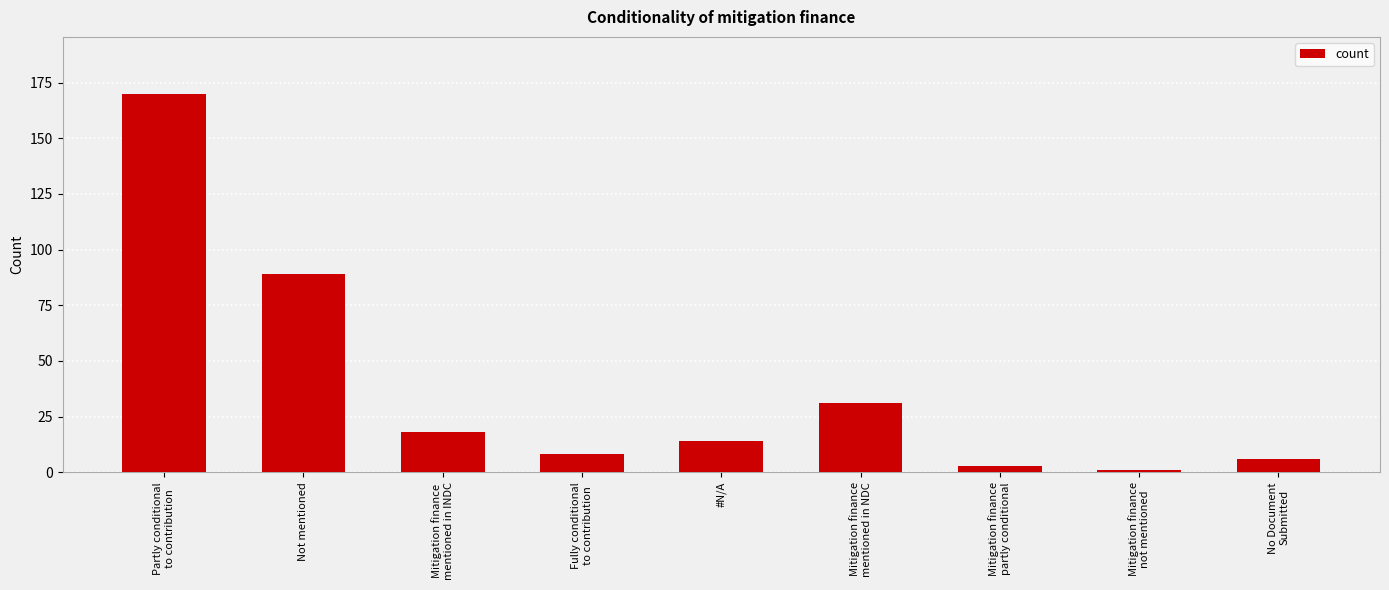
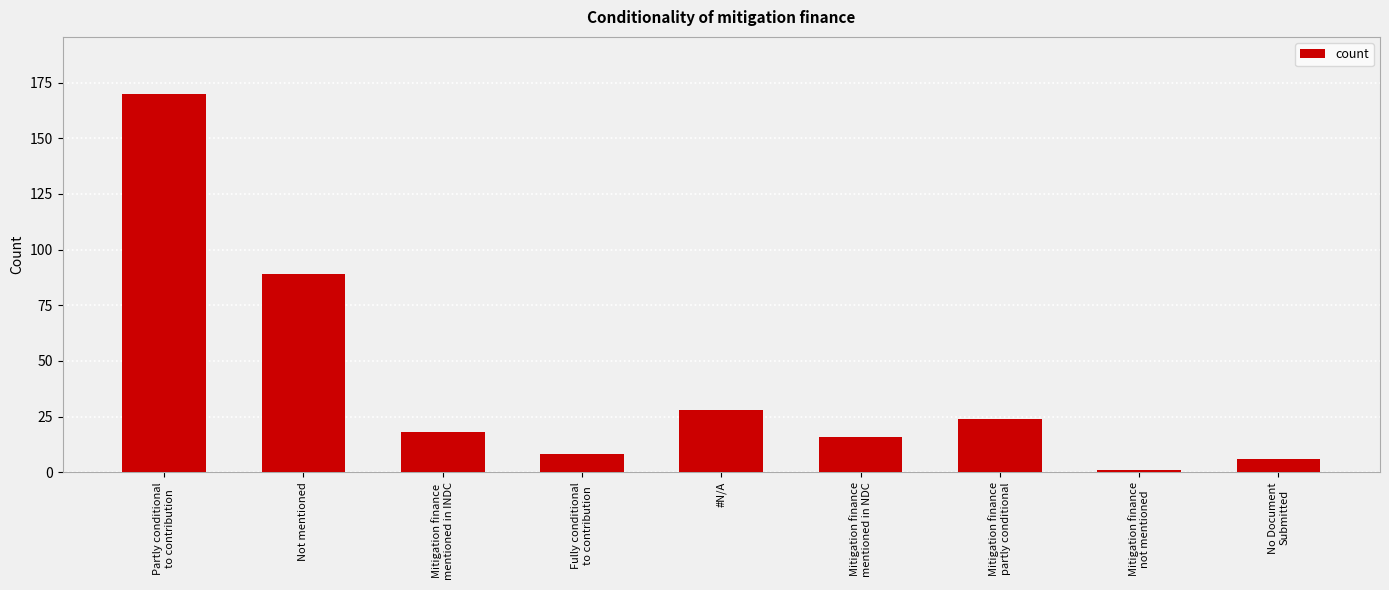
#N/A: 14 -> 28
Mitigation finance mentioned in NDC: 31 -> 16
Mitigation finance partly conditional: 3 -> 24
